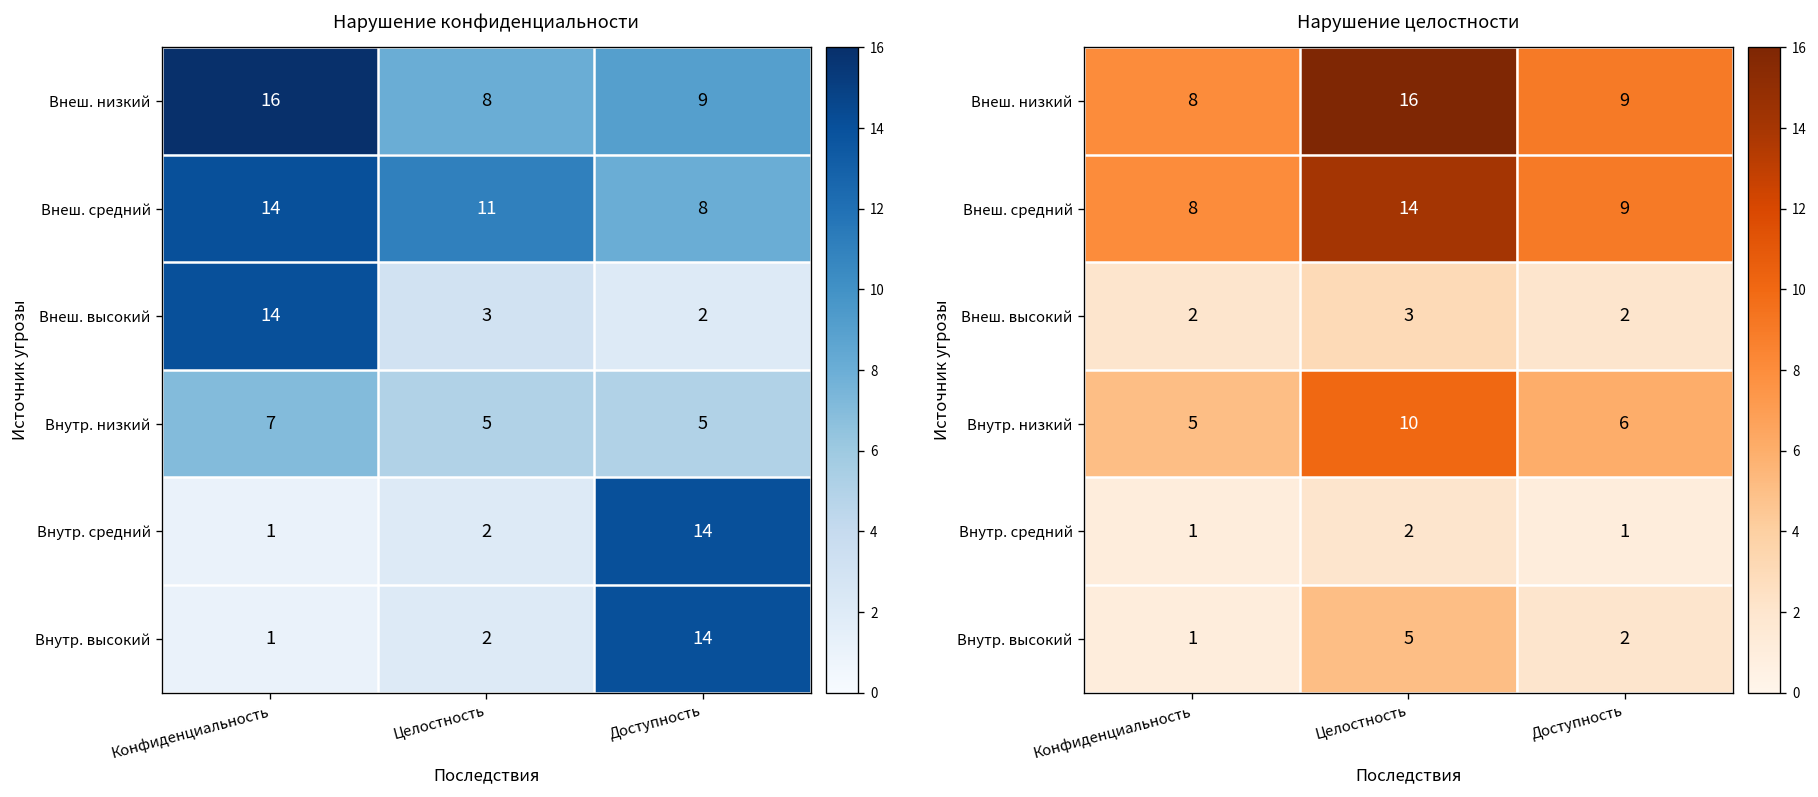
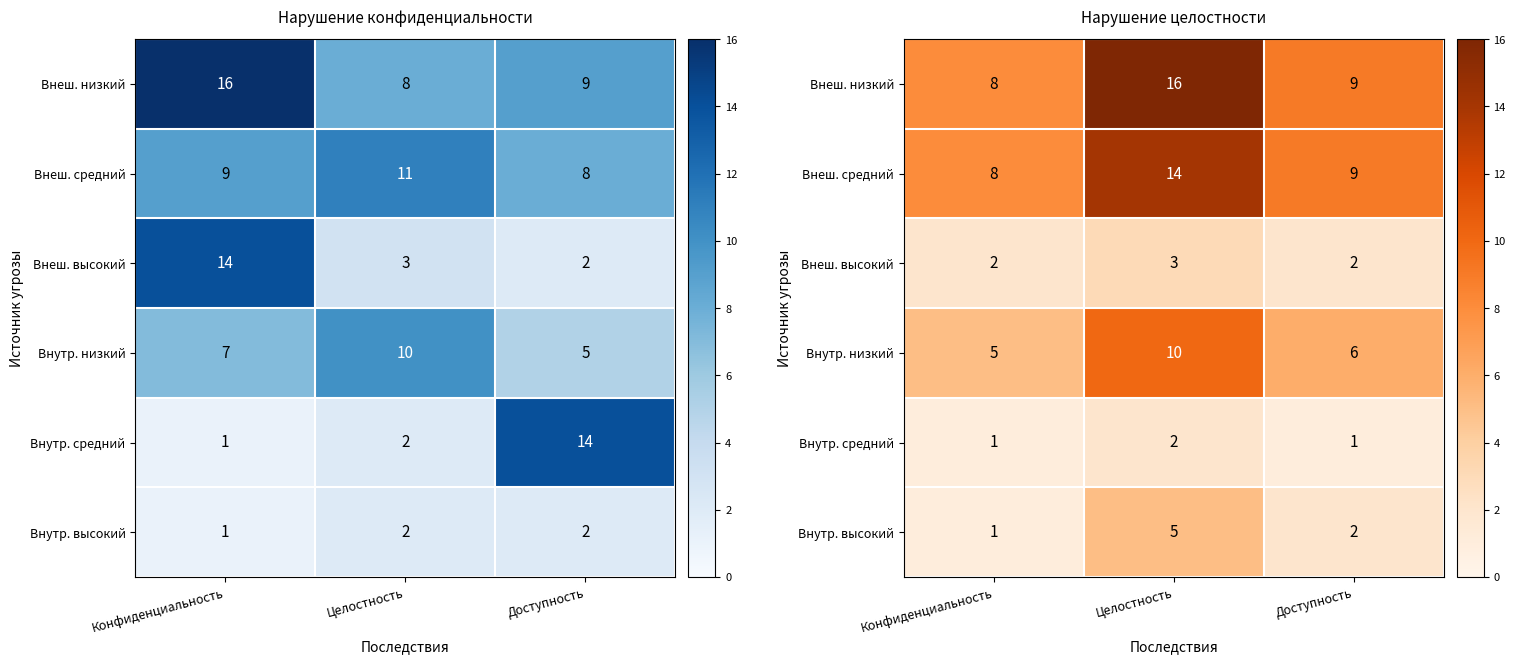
Нарушение конфиденциальности, Внеш. средний, Конфиденциальность: 14 -> 9
Нарушение конфиденциальности, Внутр. низкий, Целостность: 5 -> 10
Нарушение конфиденциальности, Внутр. высокий, Доступность: 14 -> 2
